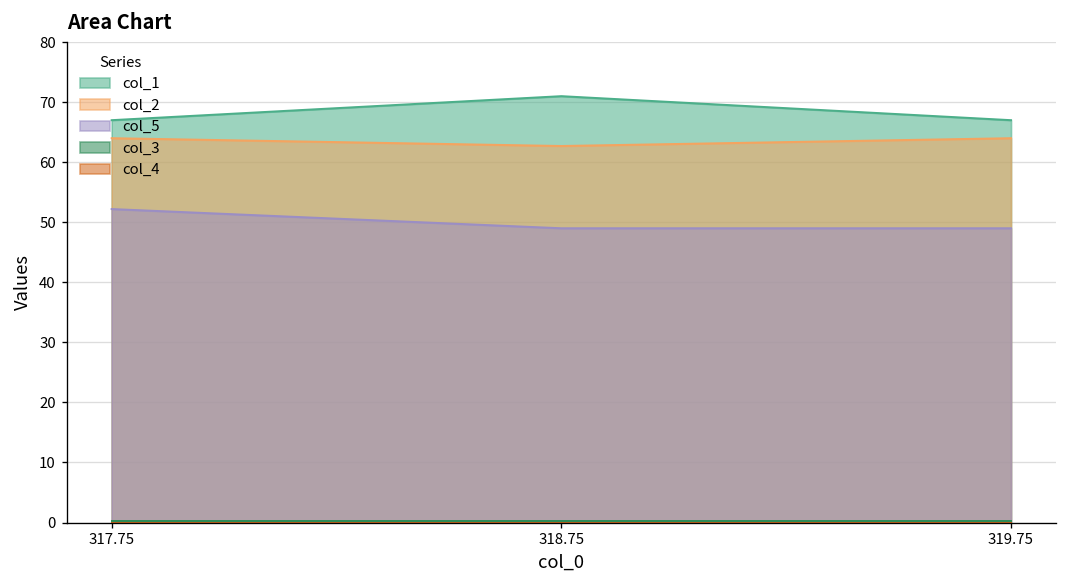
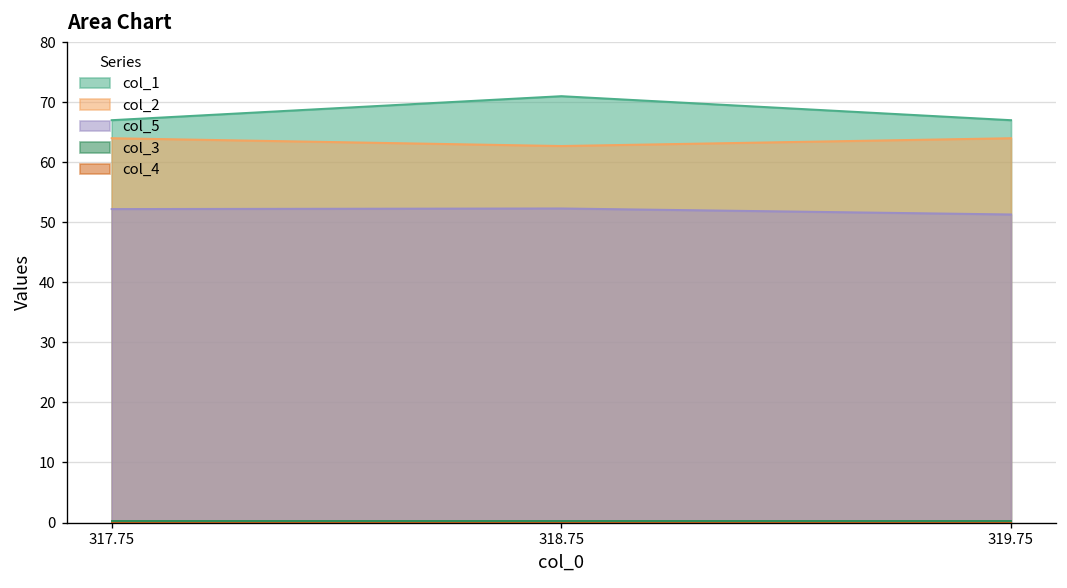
col_5, 318.75: 49 -> 52
col_5, 319.75: 49 -> 51
